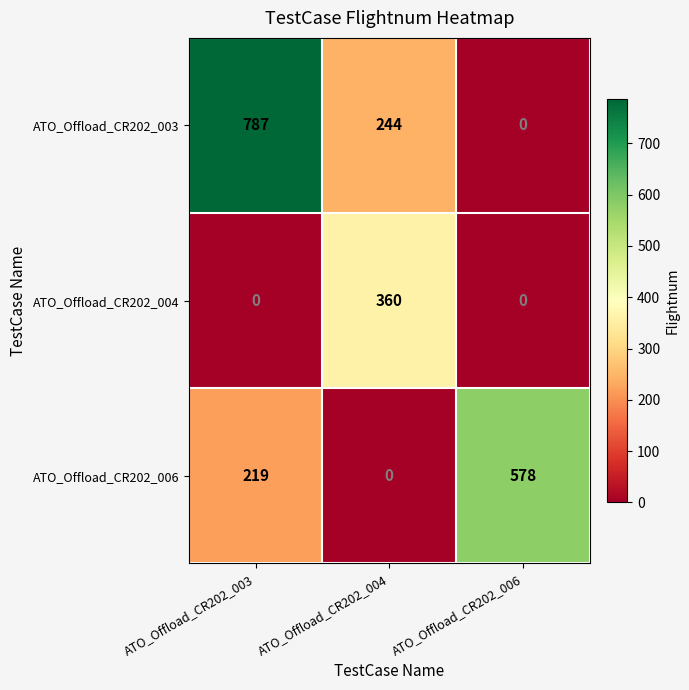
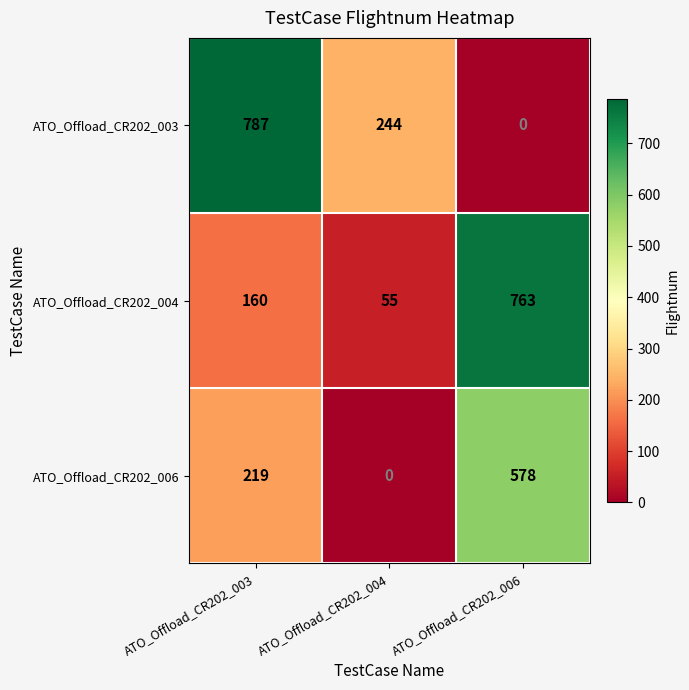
ATO_Offload_CR202_004, ATO_Offload_CR202_003: 0 -> 160
ATO_Offload_CR202_004, ATO_Offload_CR202_004: 360 -> 55
ATO_Offload_CR202_004, ATO_Offload_CR202_006: 0 -> 763
